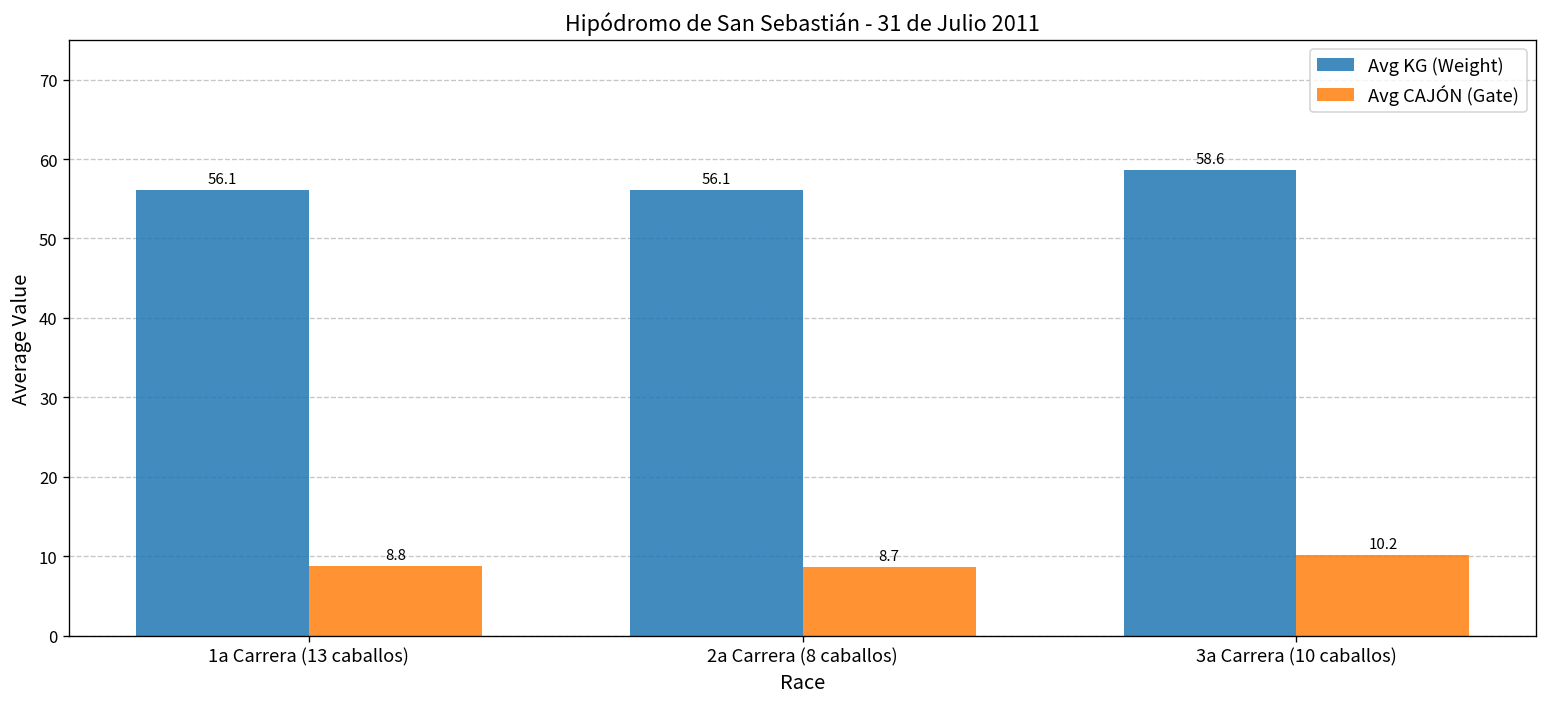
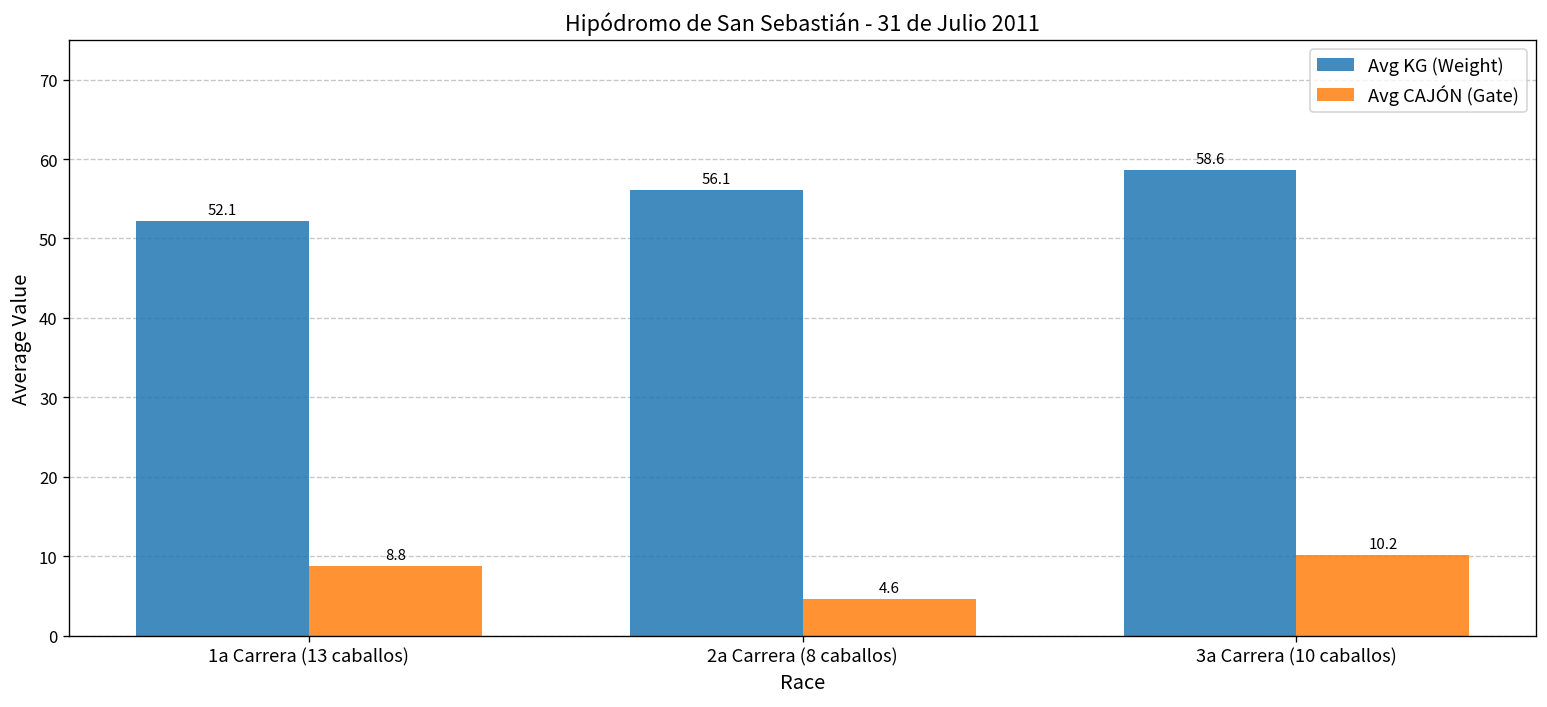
Avg KG (Weight), 1a Carrera (13 caballos): 56.1 -> 52.1
Avg CAJÓN (Gate), 2a Carrera (8 caballos): 8.7 -> 4.6
